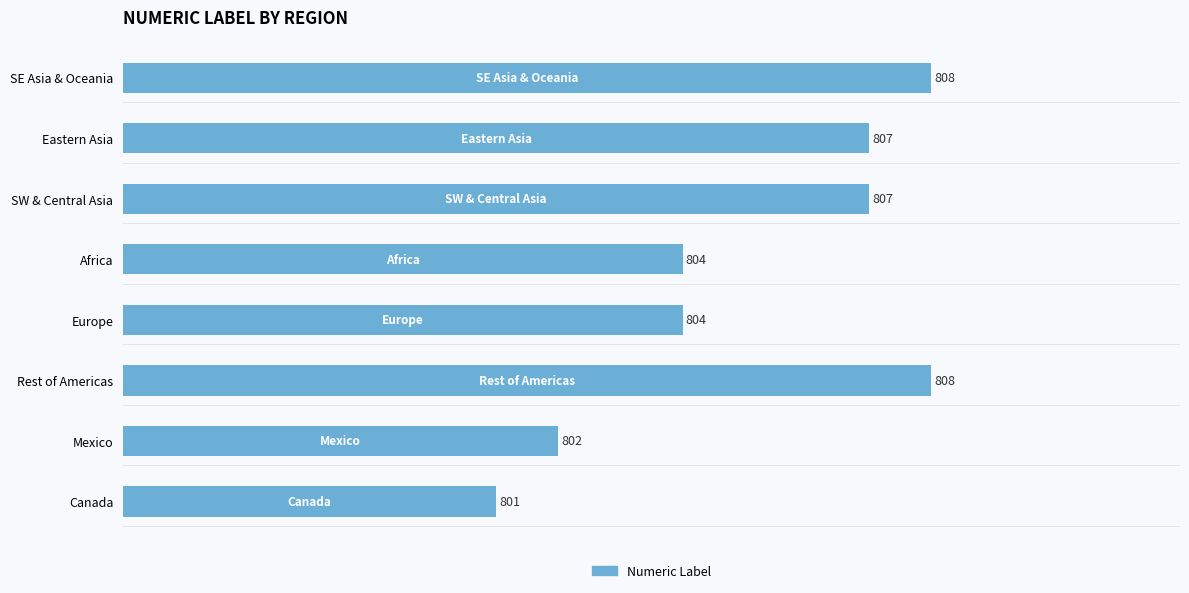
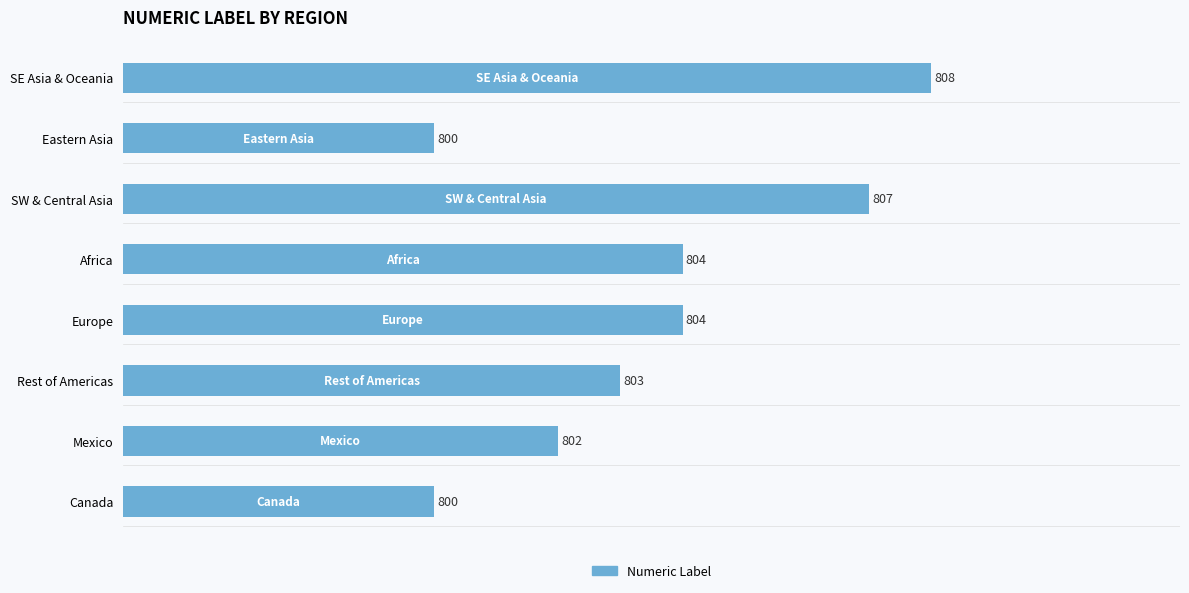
Eastern Asia: 807 -> 800
Rest of Americas: 808 -> 803
Canada: 801 -> 800
